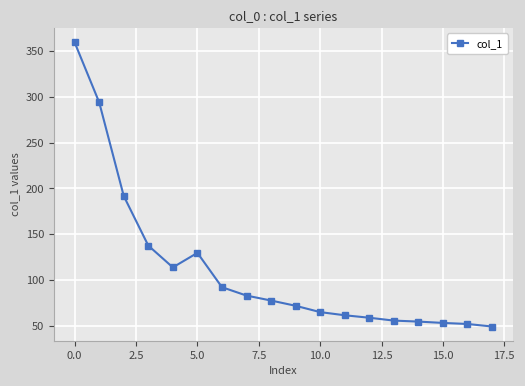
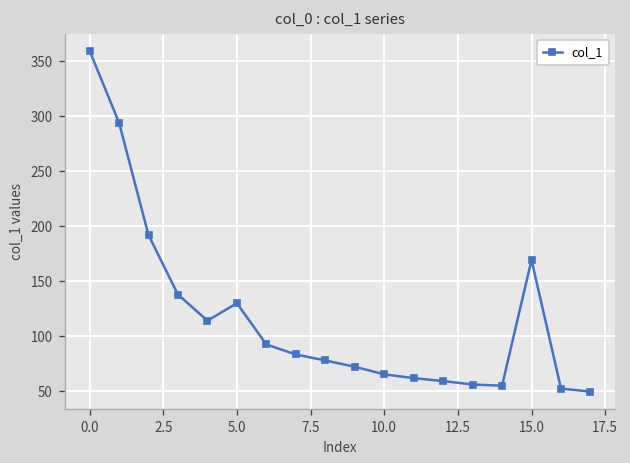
15.0: 50 -> 170
